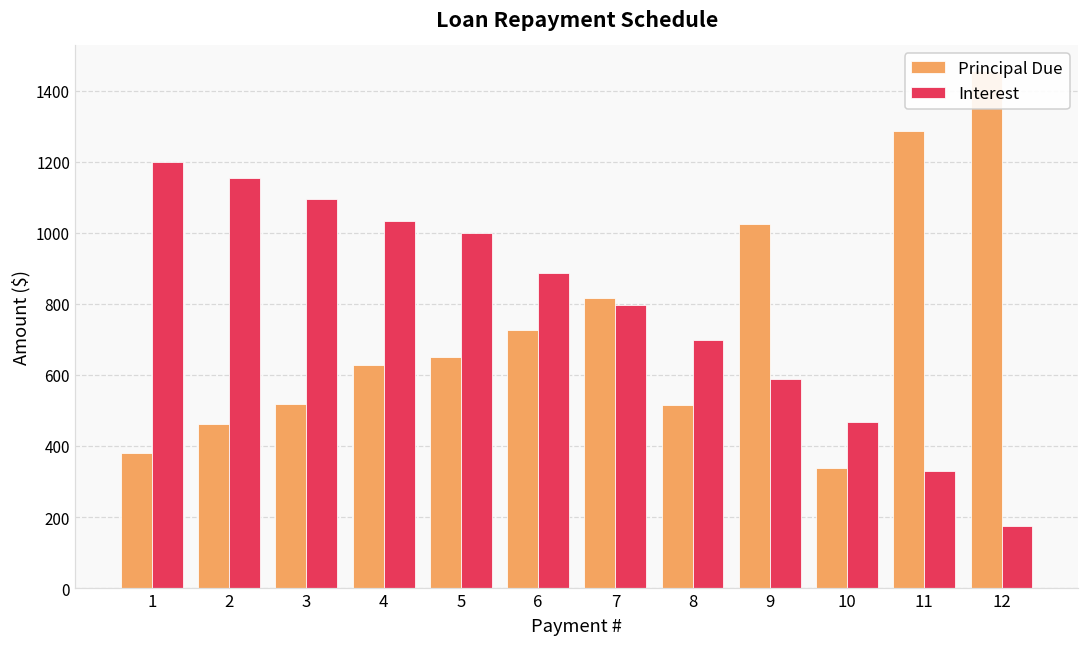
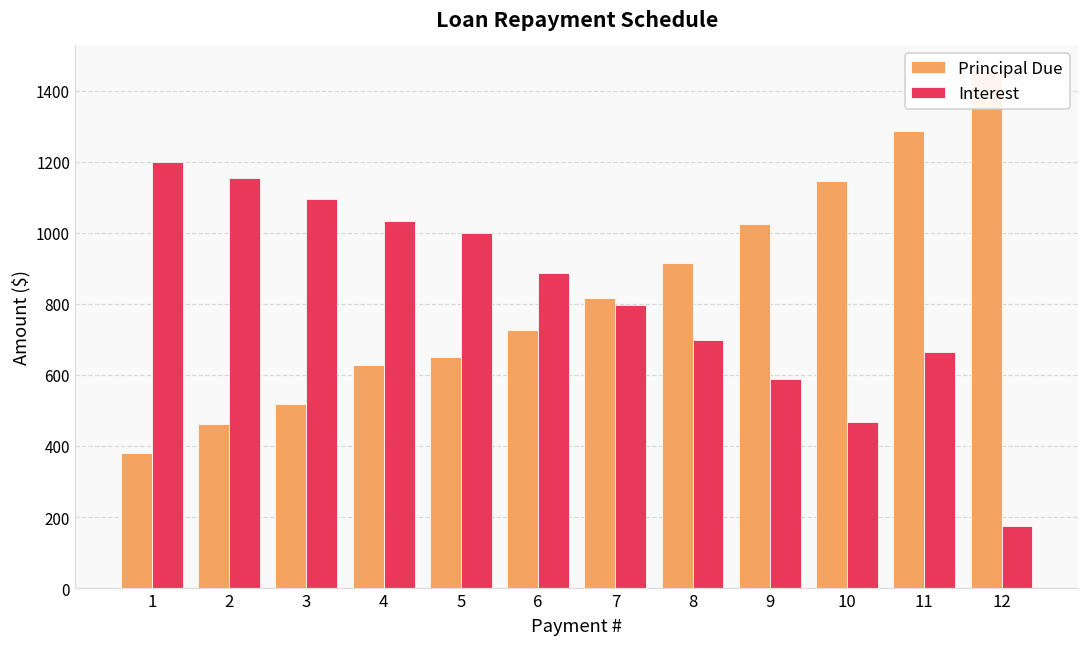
Principal Due, 8: 510 -> 920
Principal Due, 10: 340 -> 1150
Interest, 11: 330 -> 660
